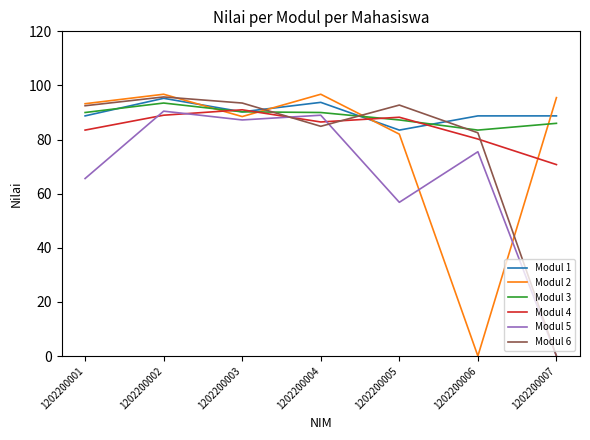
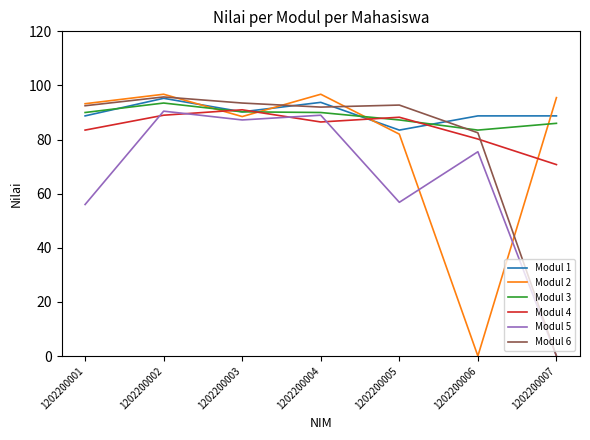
Modul 5, 1202200001: 66 -> 56
Modul 6, 1202200004: 85 -> 92
